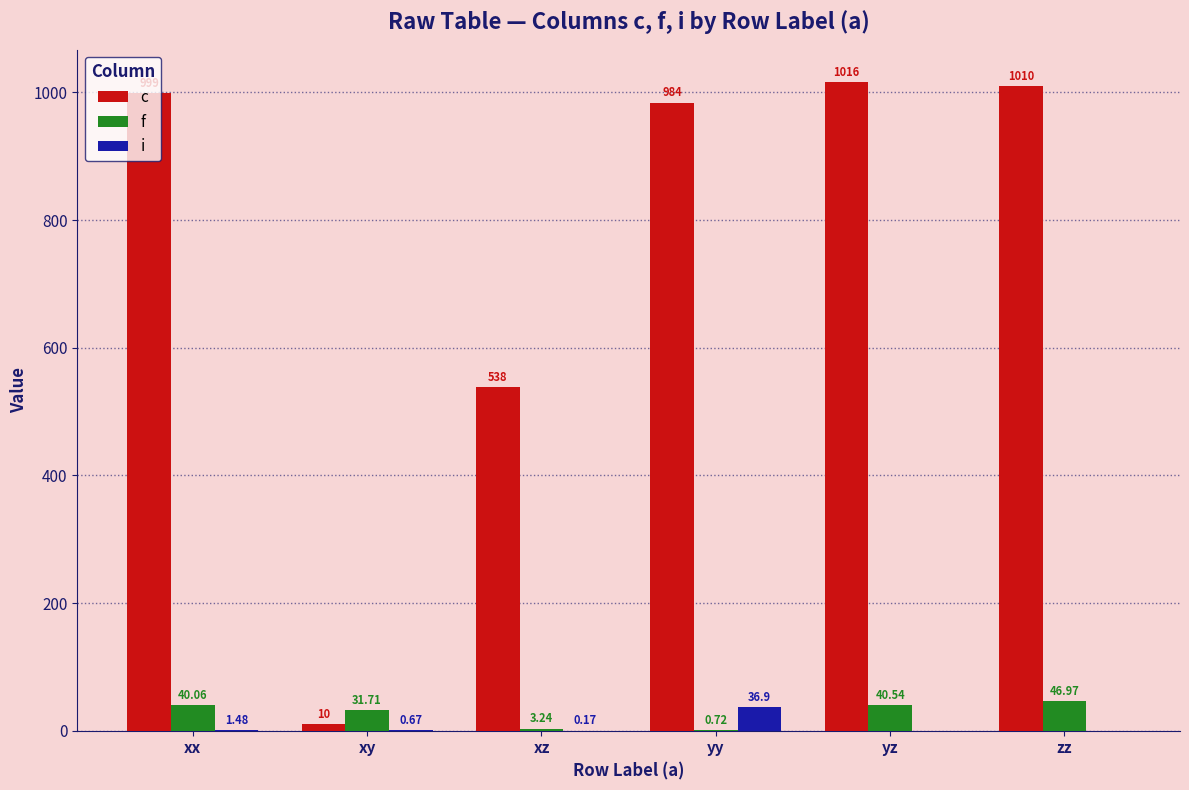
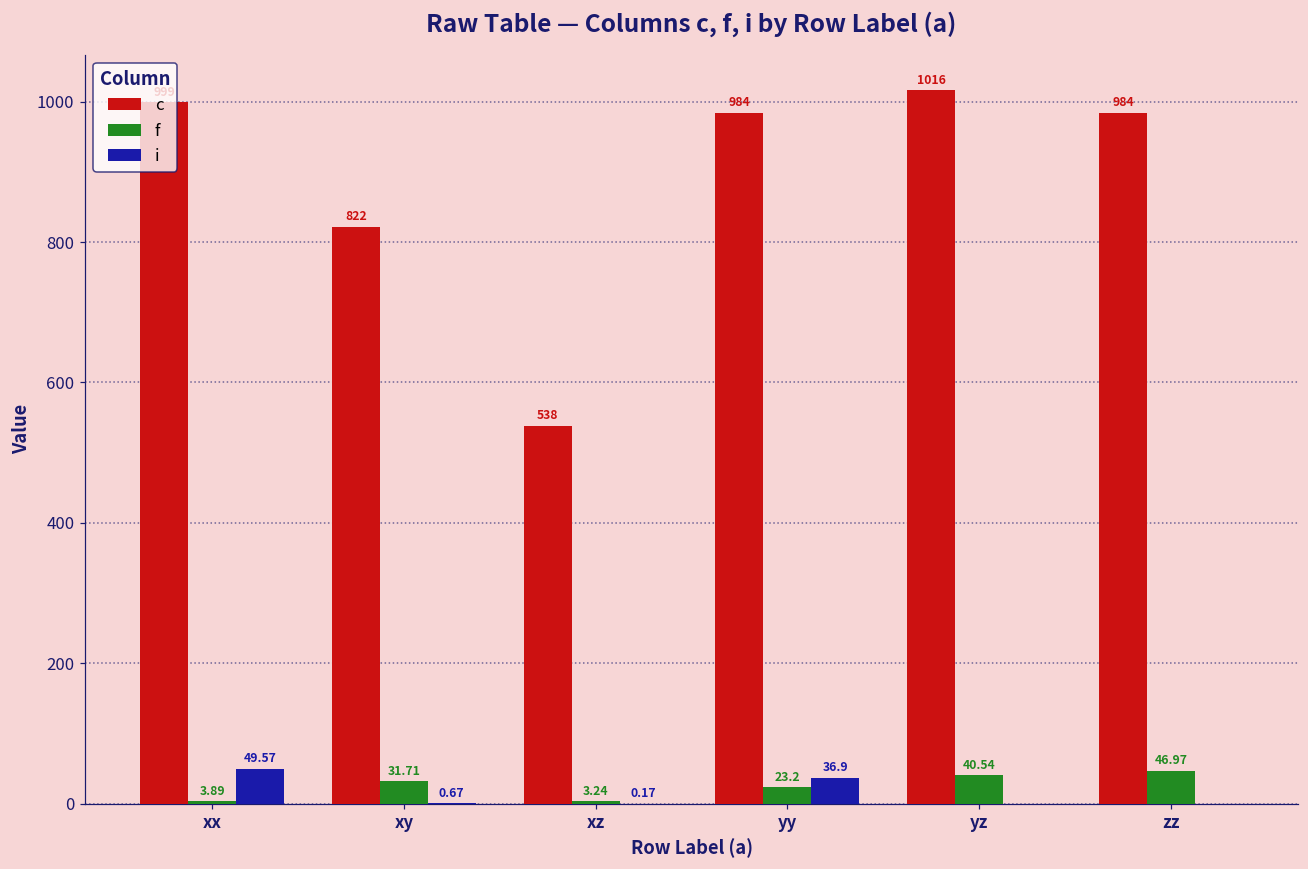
f, xx: 40.06 -> 3.89
i, xx: 1.48 -> 49.57
c, xy: 10 -> 822
f, yy: 0.72 -> 23.2
c, zz: 1010 -> 984
